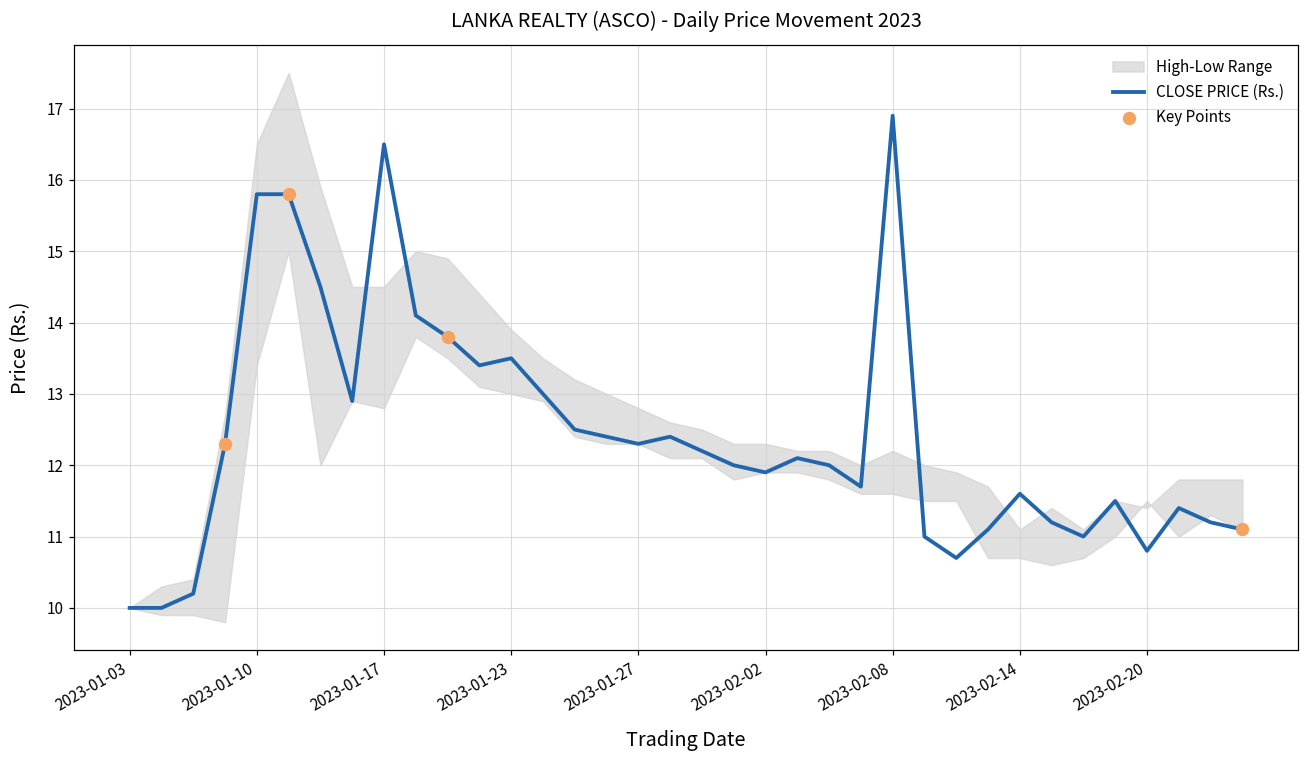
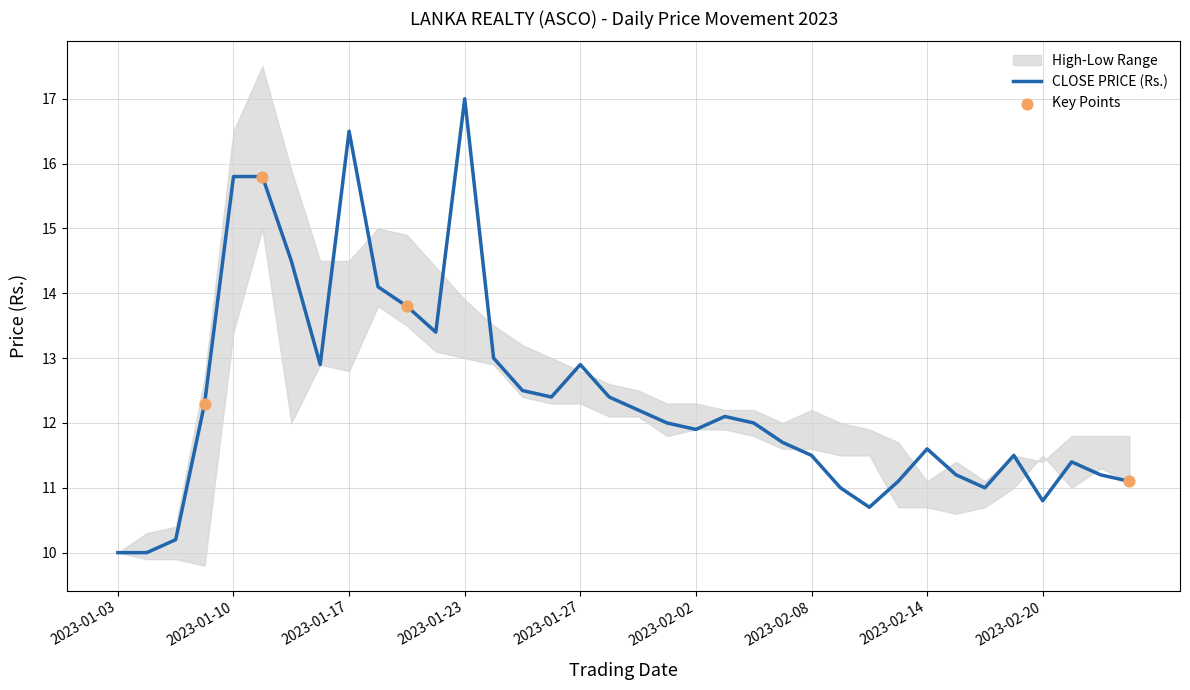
CLOSE PRICE (Rs.), 2023-01-23: 13.5 -> 17.0
CLOSE PRICE (Rs.), 2023-01-27: 12.3 -> 12.9
CLOSE PRICE (Rs.), 2023-02-08: 16.9 -> 11.5
